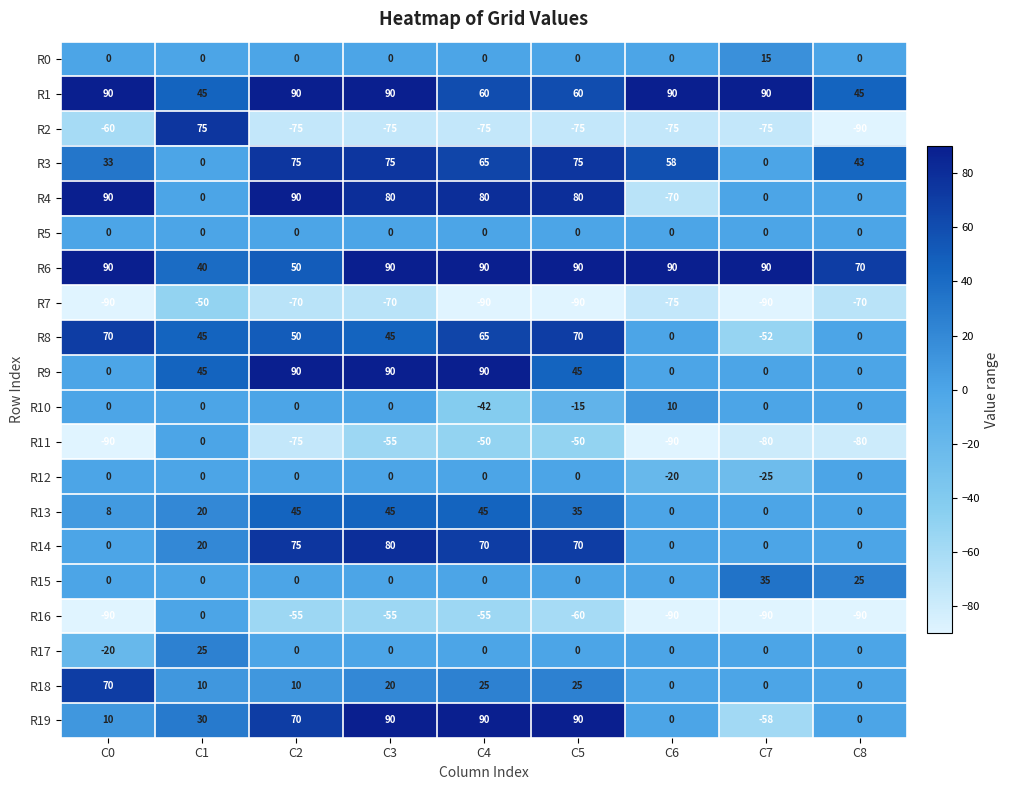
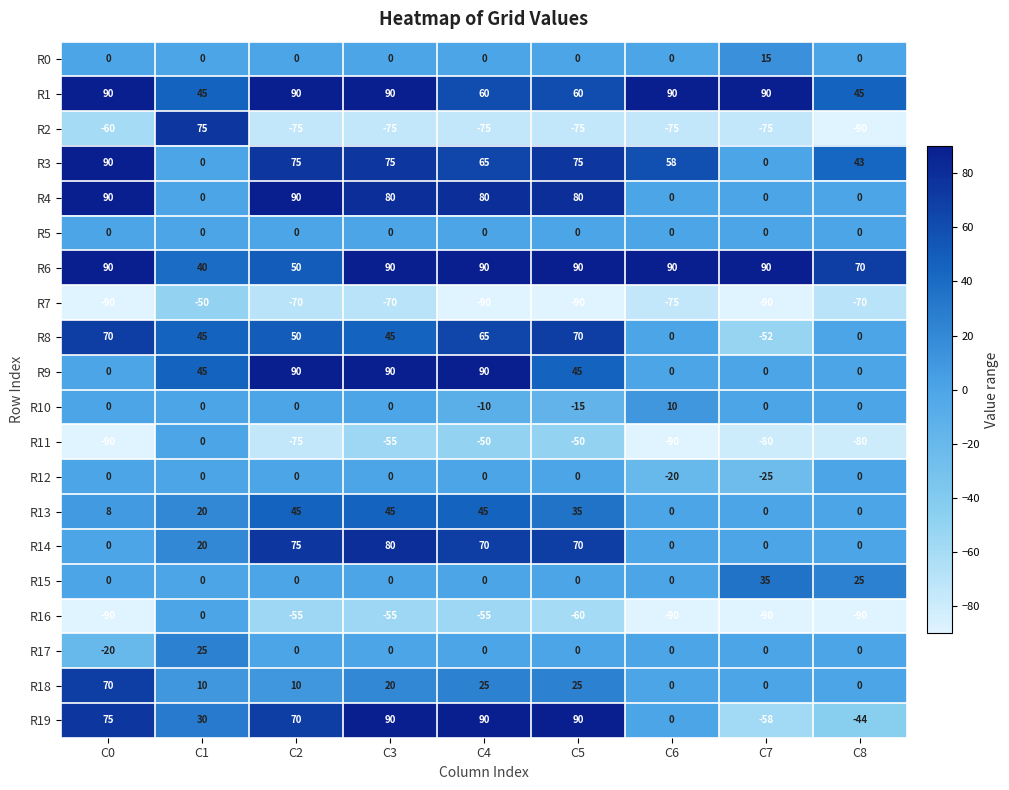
R3, C0: 33 -> 90
R4, C6: -70 -> 0
R10, C4: -42 -> -10
R19, C0: 10 -> 75
R19, C8: 0 -> -44
